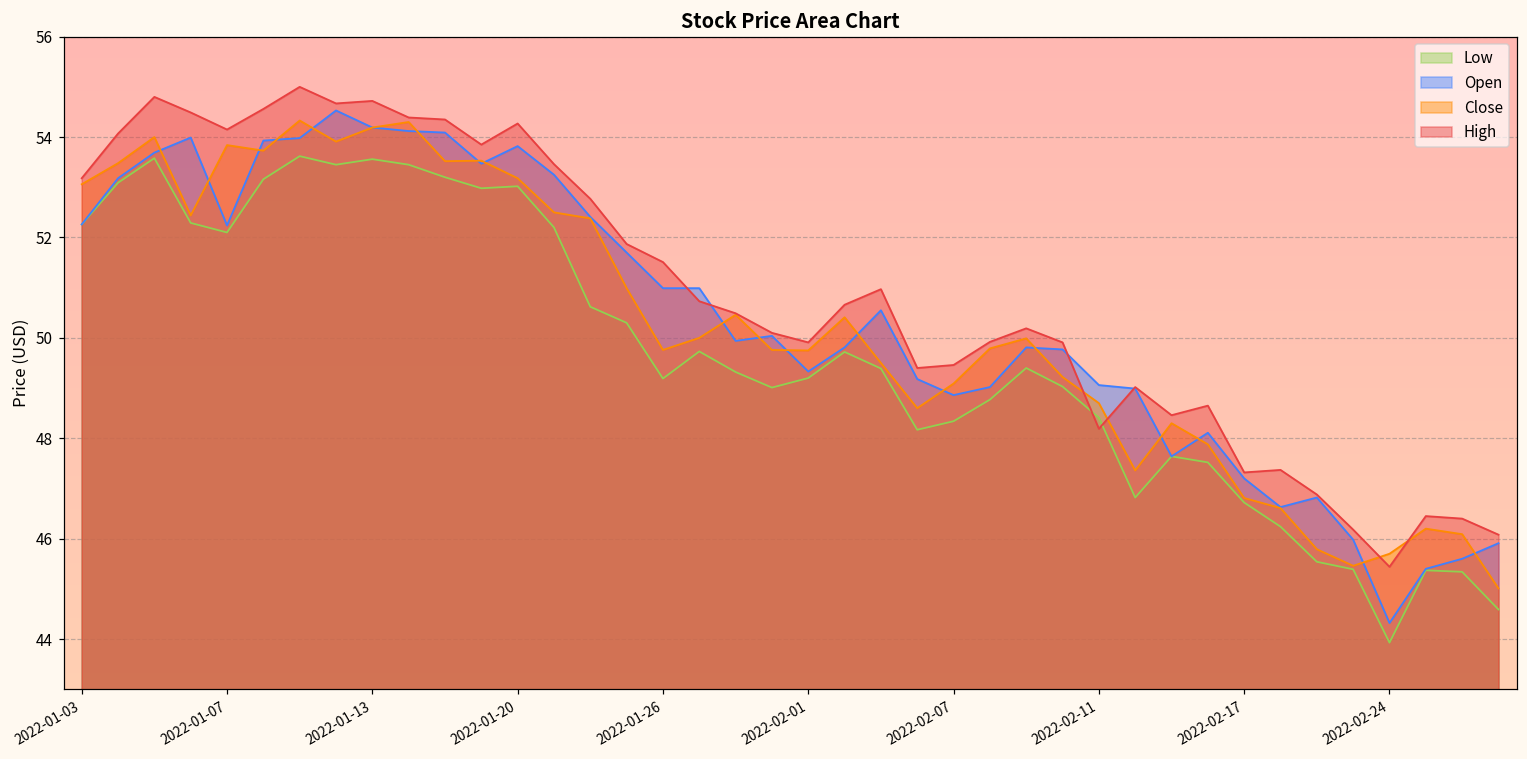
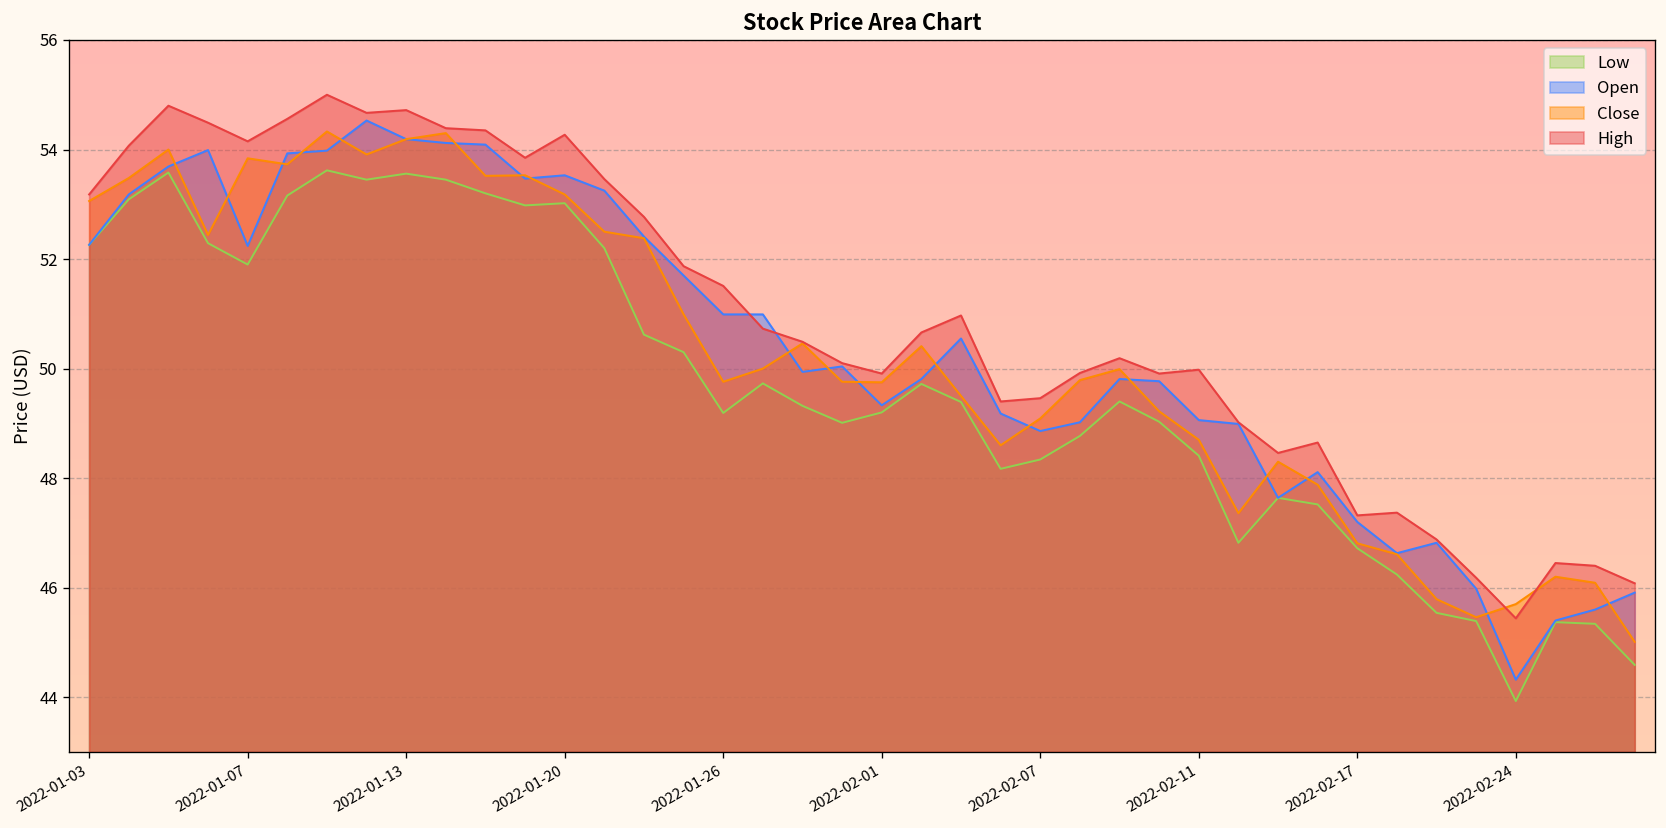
Low, 2022-01-07: 52.1 -> 51.9
Open, 2022-01-20: 53.8 -> 53.5
High, 2022-02-11: 48.2 -> 50.0
